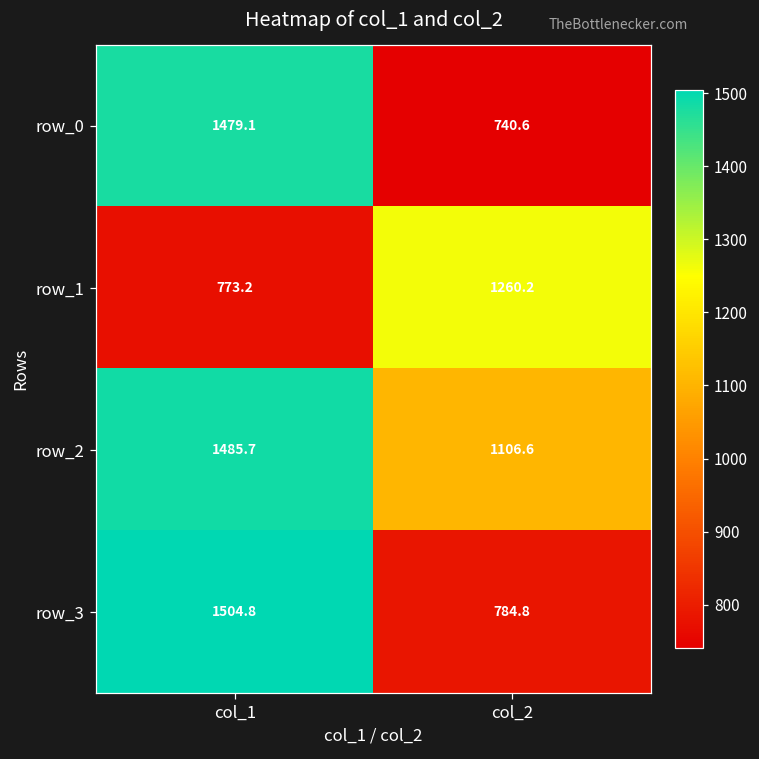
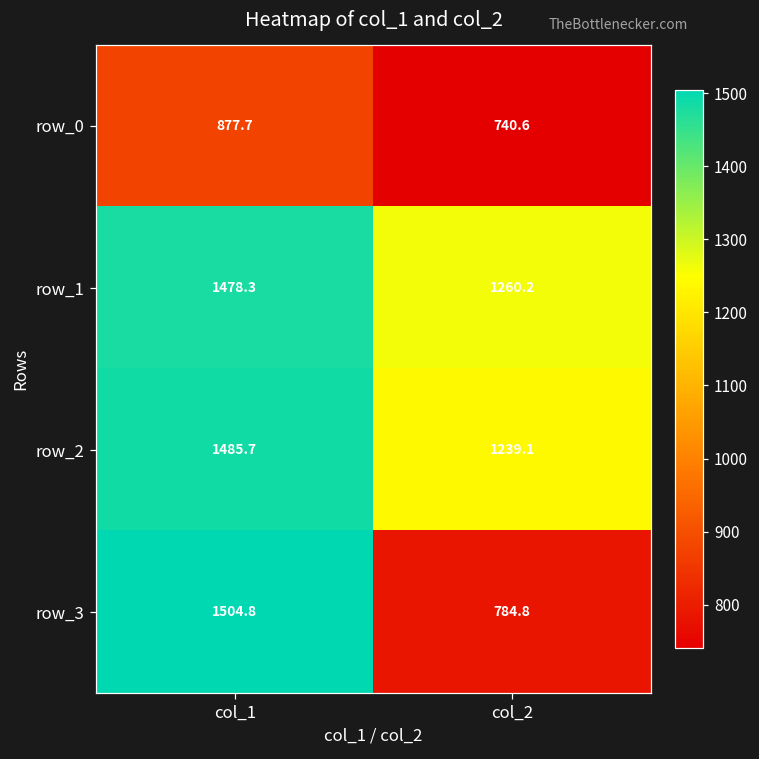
row_0, col_1: 1479.1 -> 877.7
row_1, col_1: 773.2 -> 1478.3
row_2, col_2: 1106.6 -> 1239.1
